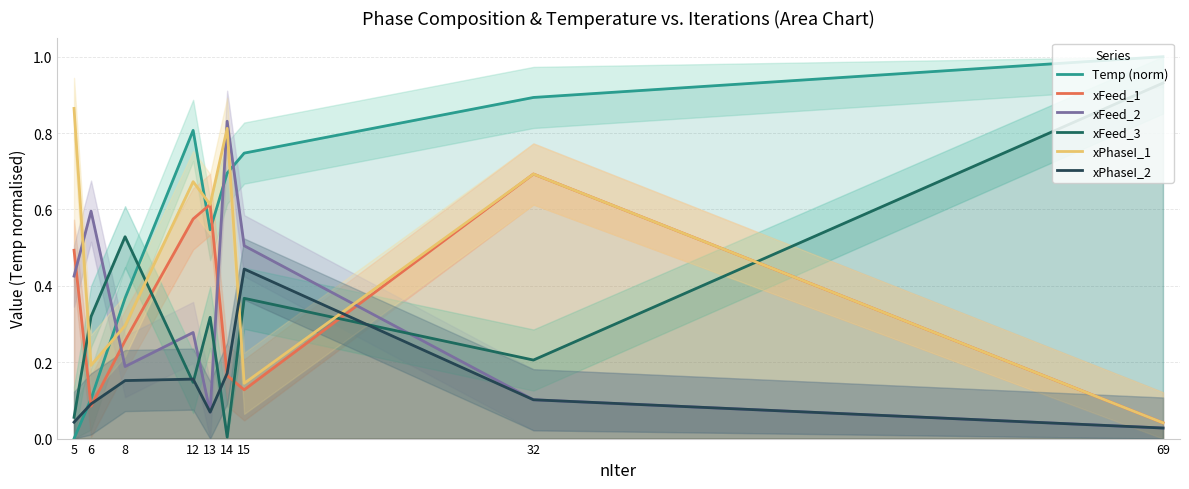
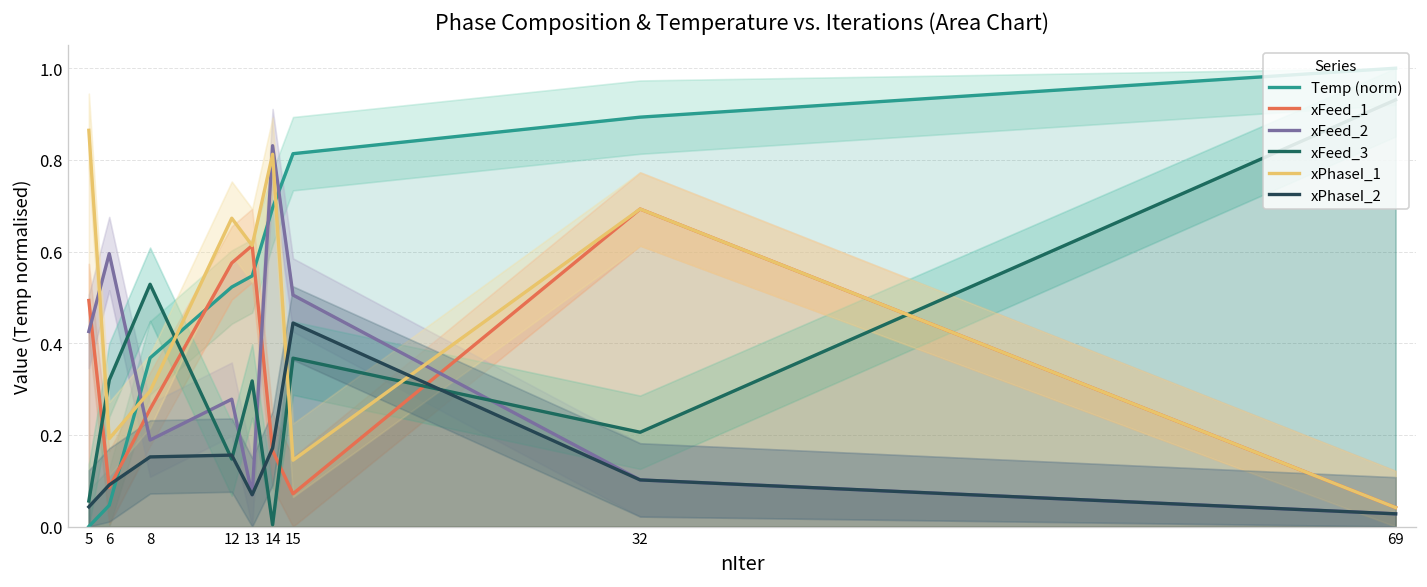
Temp (norm), 6: 0.10 -> 0.05
Temp (norm), 12: 0.81 -> 0.52
Temp (norm), 15: 0.75 -> 0.81
xFeed_1, 15: 0.13 -> 0.07
